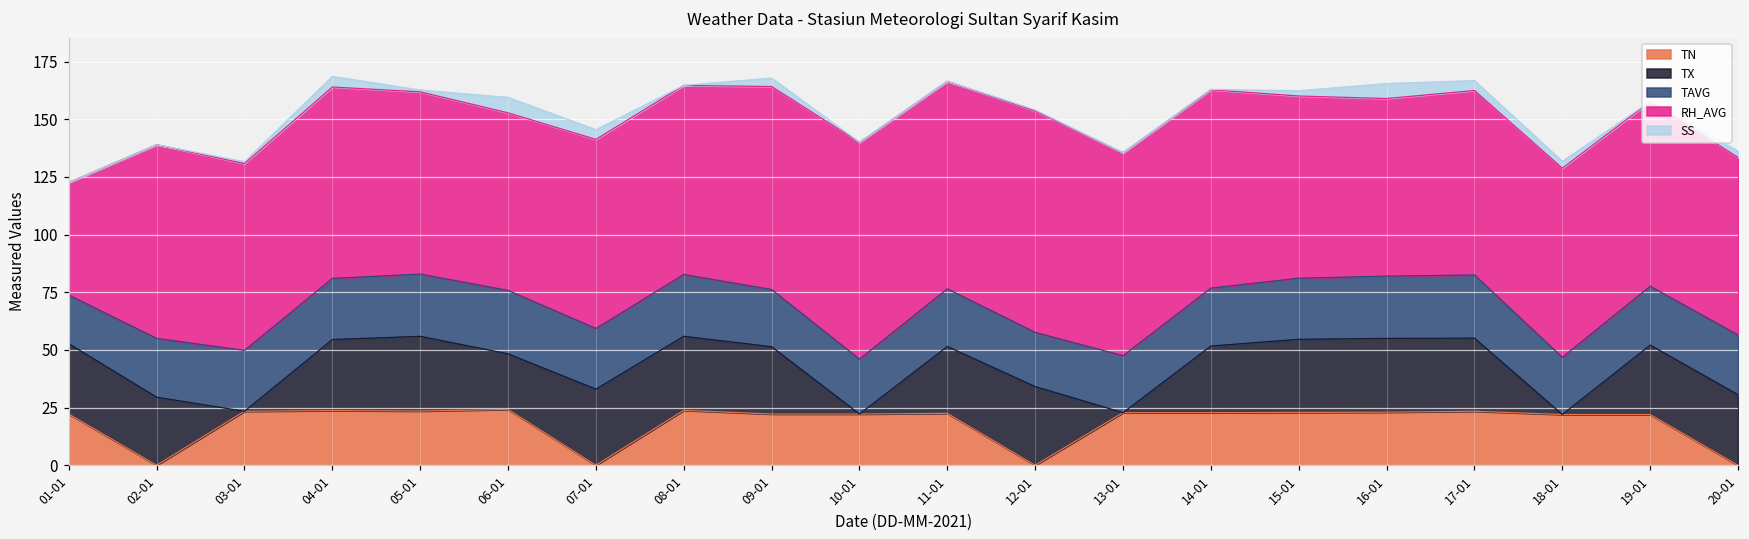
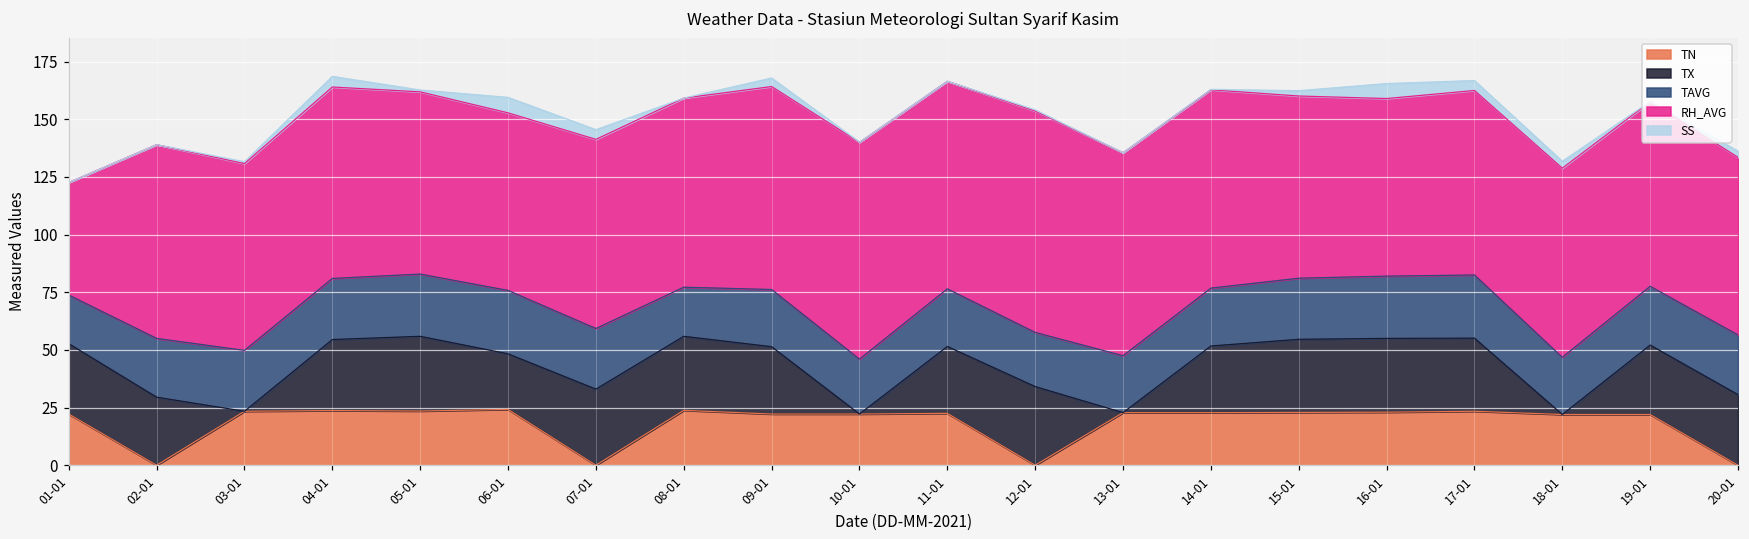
TAVG, 08-01: 27 -> 21
